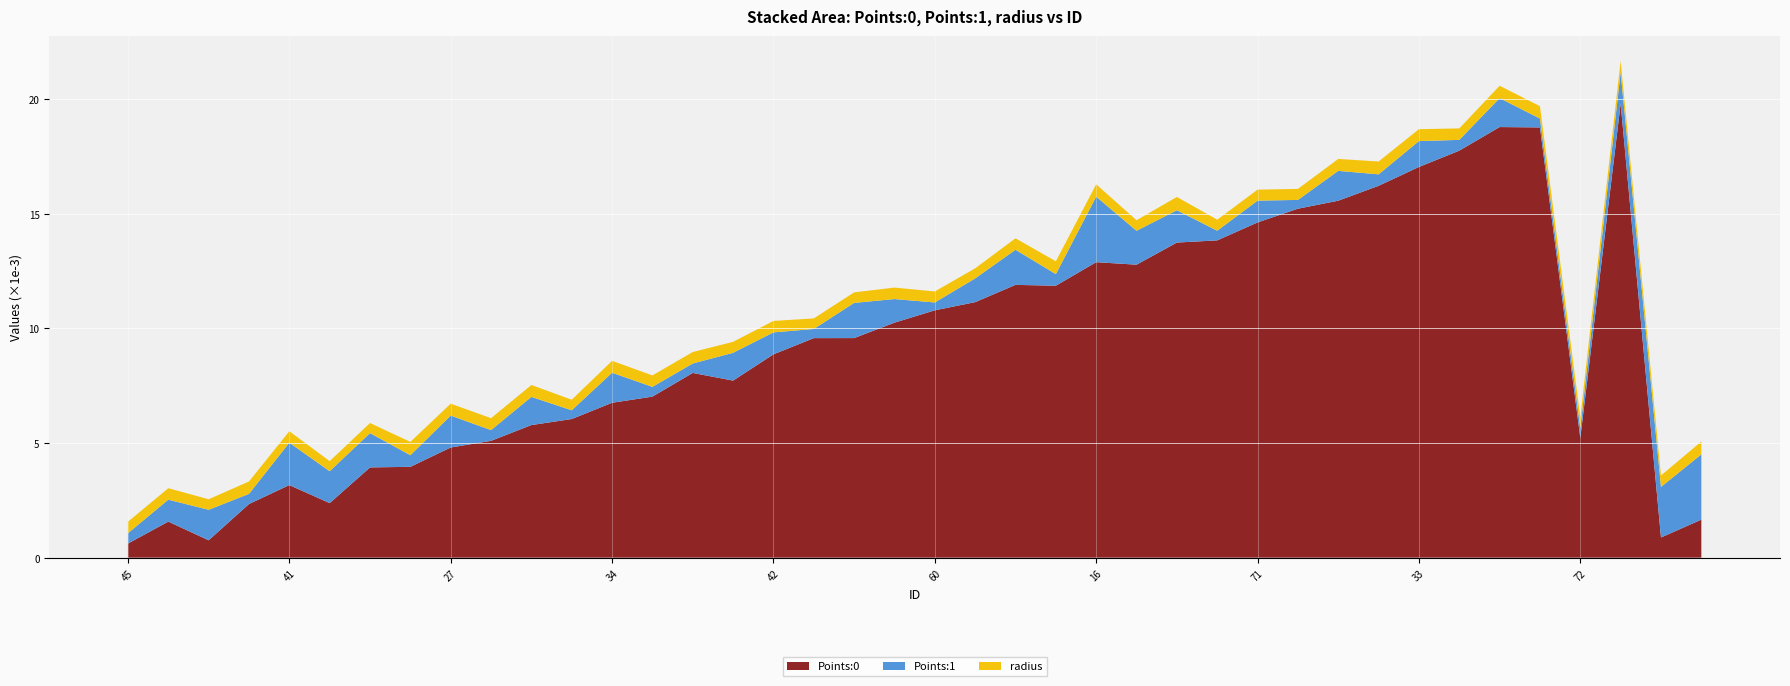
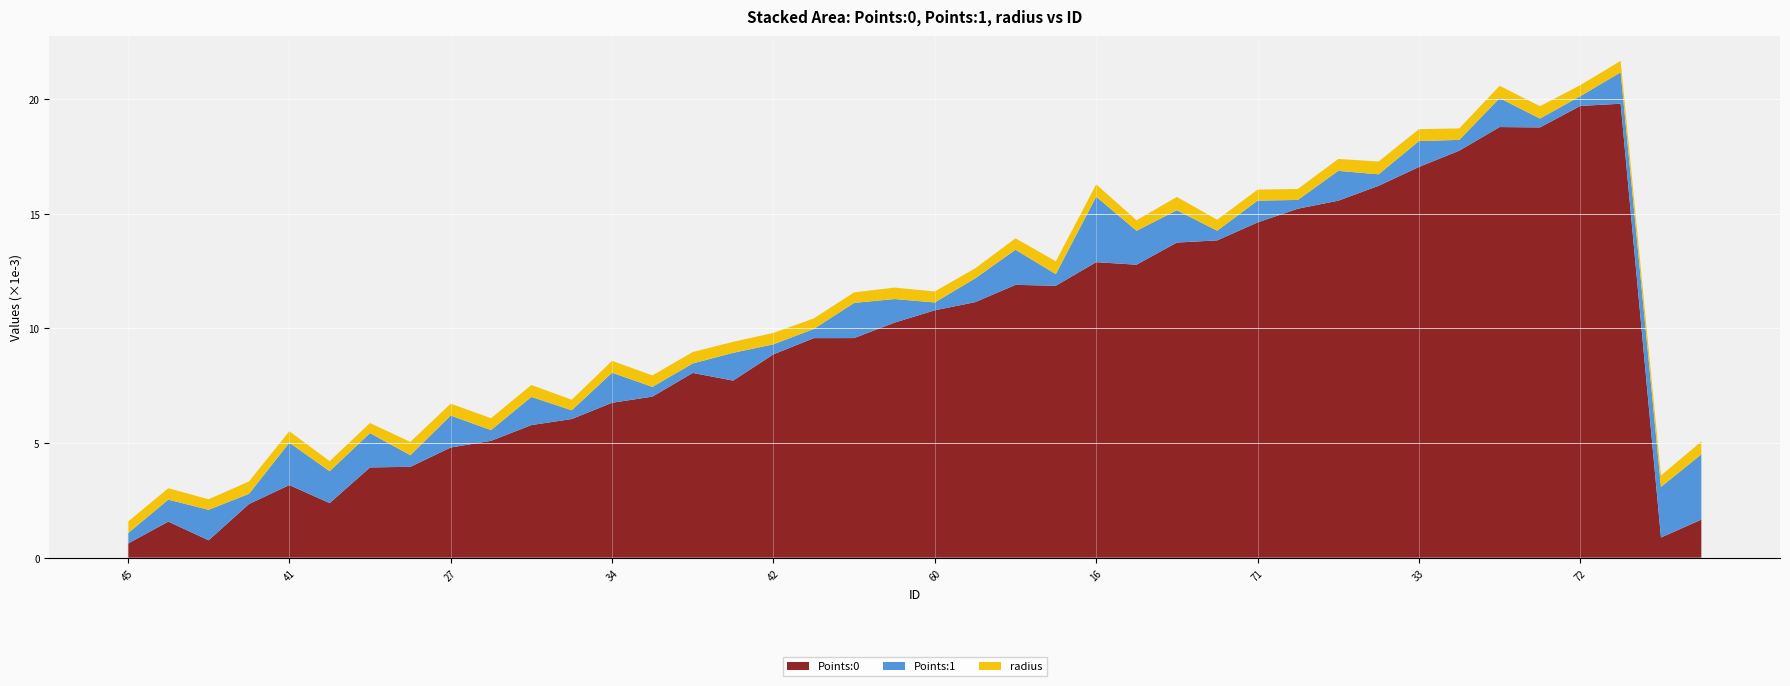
Points:1, 42: 1.0 -> 0.4
Points:0, 72: 5.2 -> 19.7
